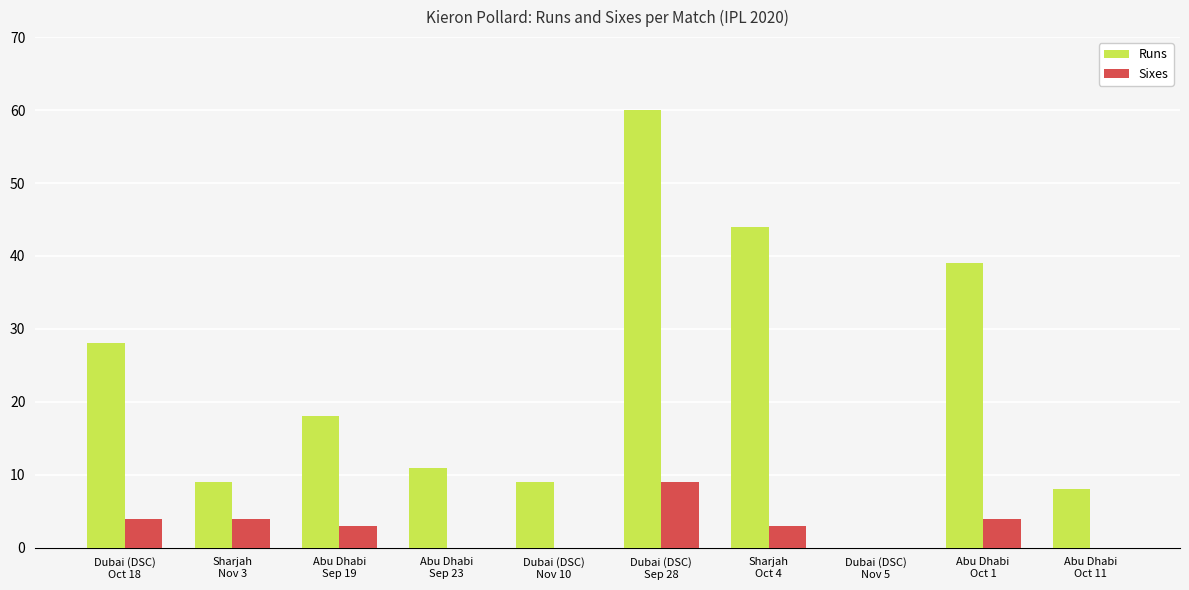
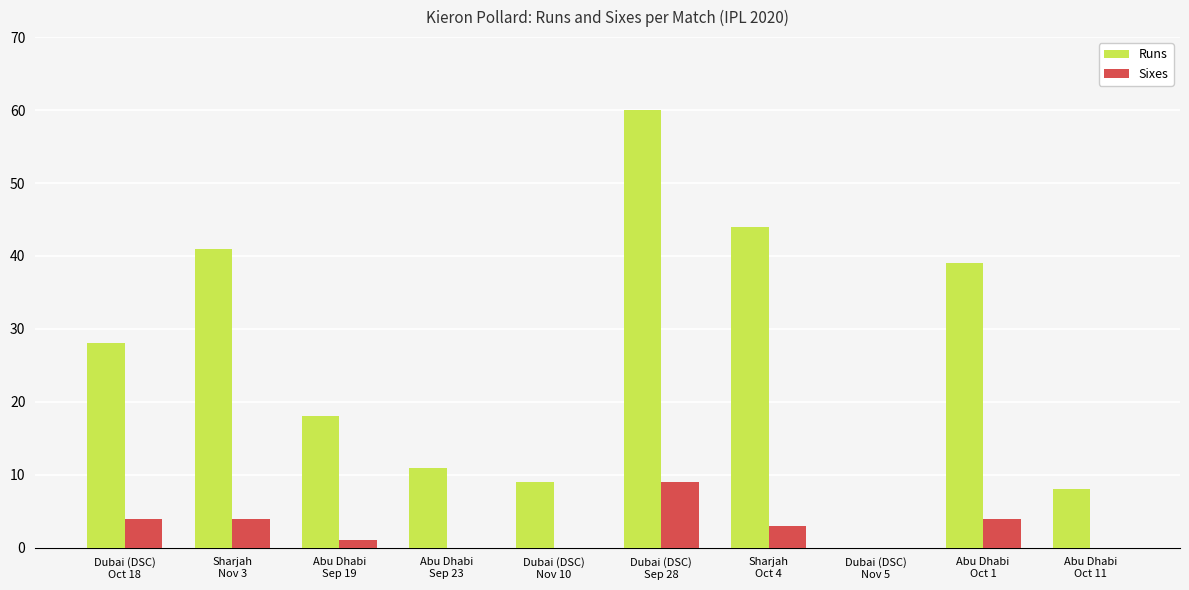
Runs, Sharjah Nov 3: 9 -> 41
Sixes, Abu Dhabi Sep 19: 3 -> 1
